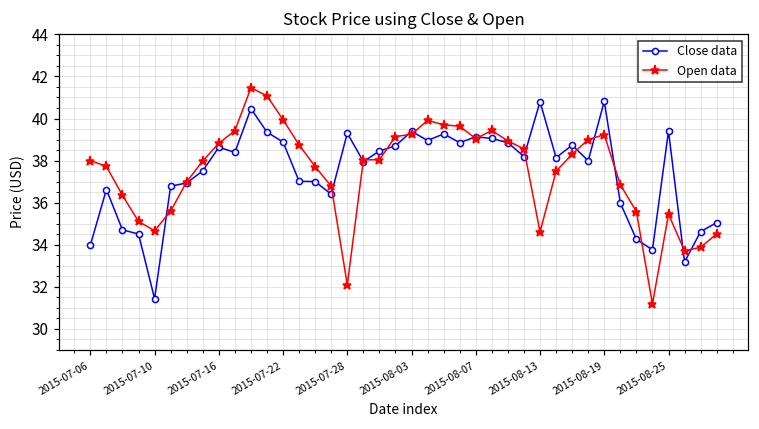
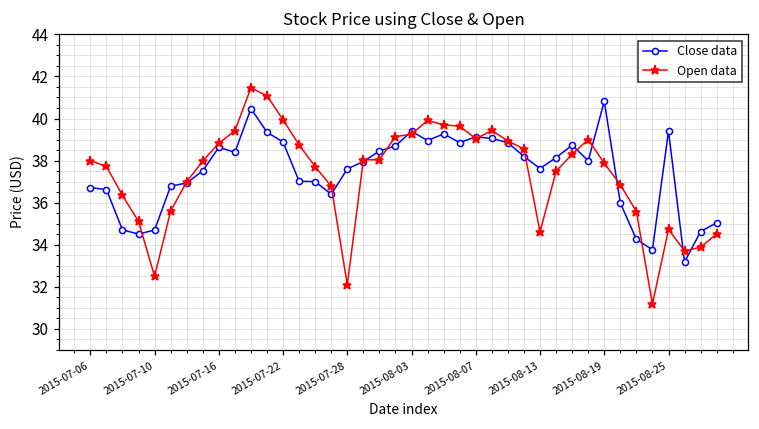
Close data, 2015-07-06: 34.0 -> 36.7
Close data, 2015-07-10: 31.4 -> 34.7
Open data, 2015-07-10: 34.7 -> 32.5
Close data, 2015-07-28: 39.3 -> 37.6
Close data, 2015-08-13: 40.8 -> 37.6
Open data, 2015-08-19: 39.2 -> 37.9
Open data, 2015-08-25: 35.4 -> 34.7
